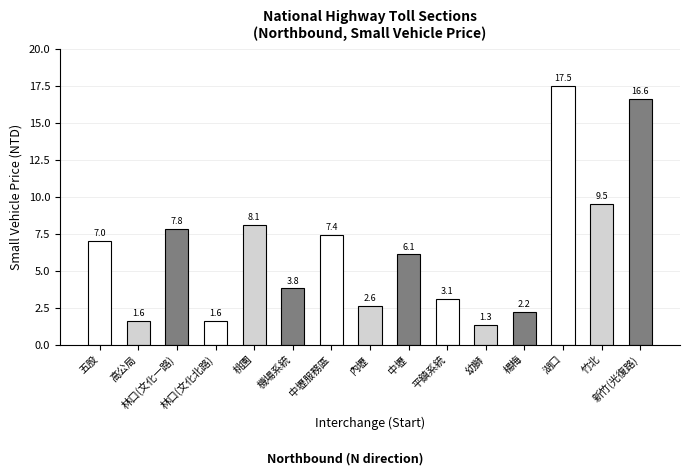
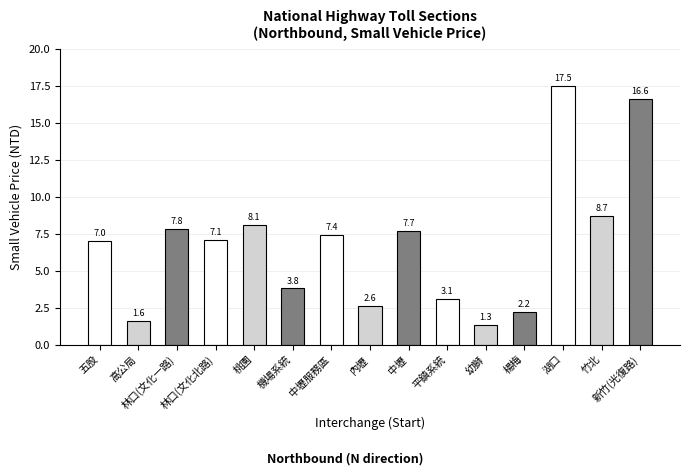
林口(文化北路): 1.6 -> 7.1
中壢: 6.1 -> 7.7
竹北: 9.5 -> 8.7
